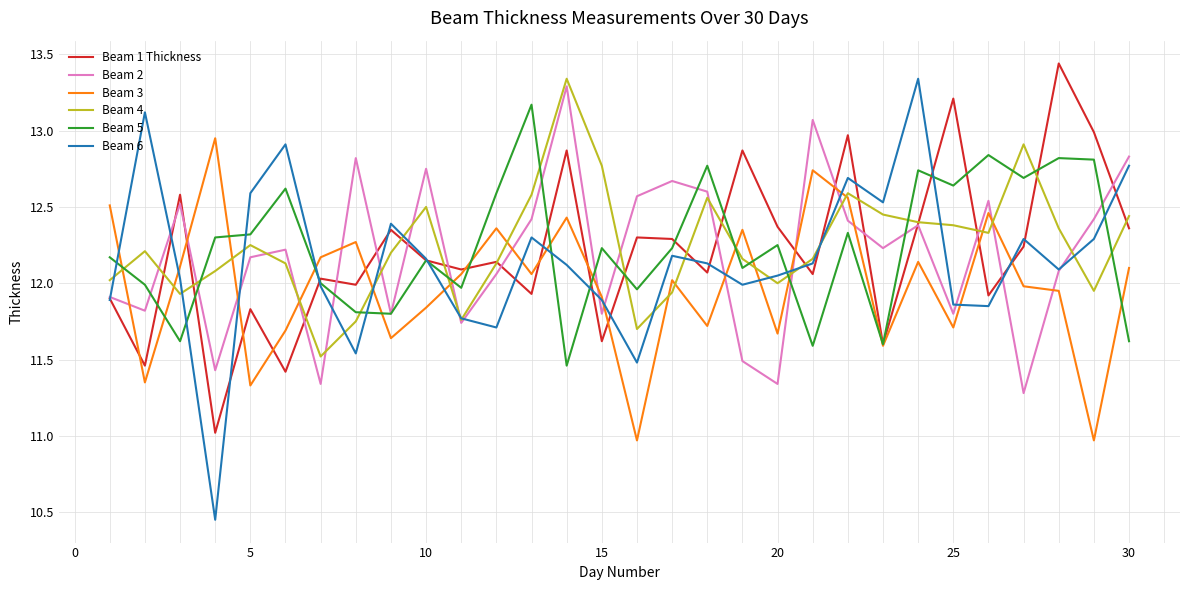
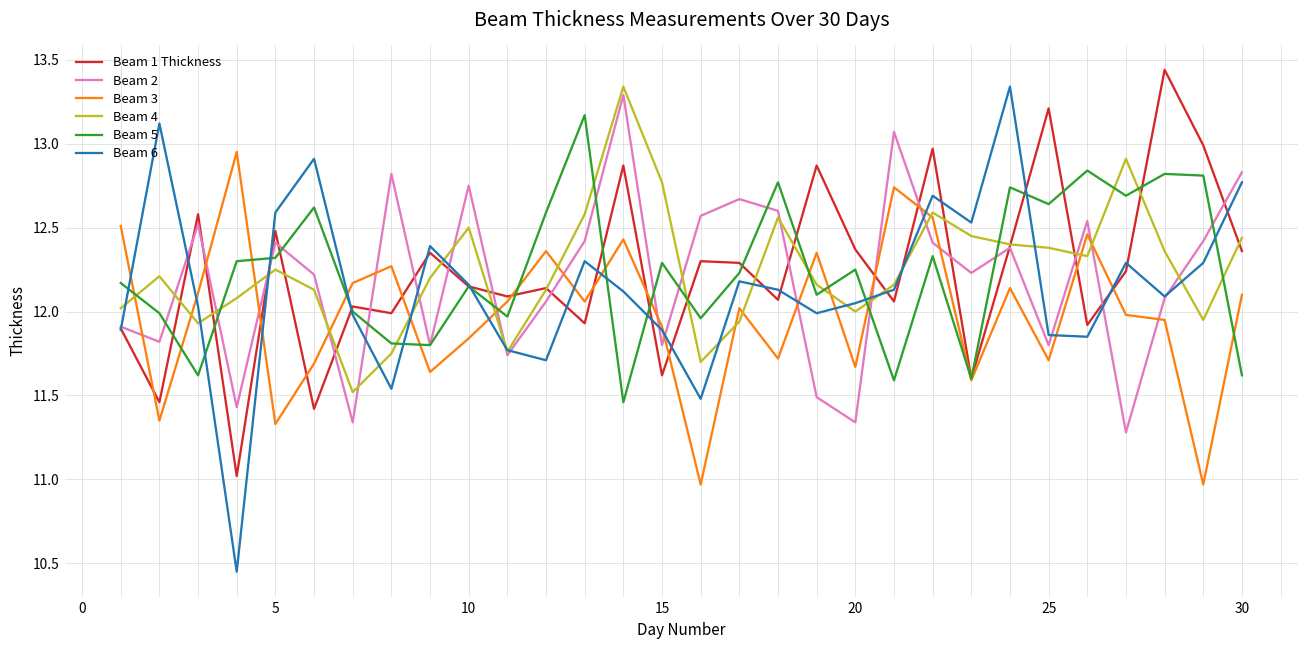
Beam 1 Thickness, 5: 11.83 -> 12.48
Beam 2, 5: 12.17 -> 12.41
Beam 5, 15: 12.23 -> 12.29
